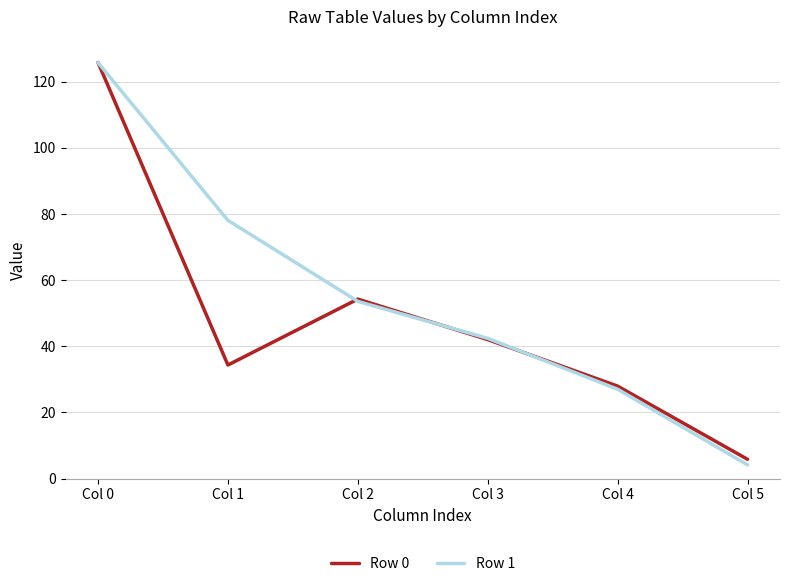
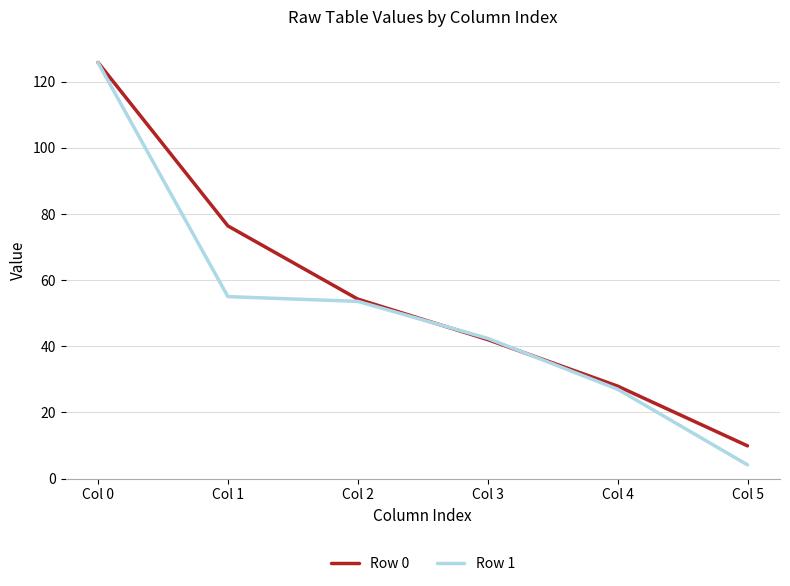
Row 0, Col 1: 34 -> 76
Row 1, Col 1: 78 -> 55
Row 0, Col 5: 6 -> 10
